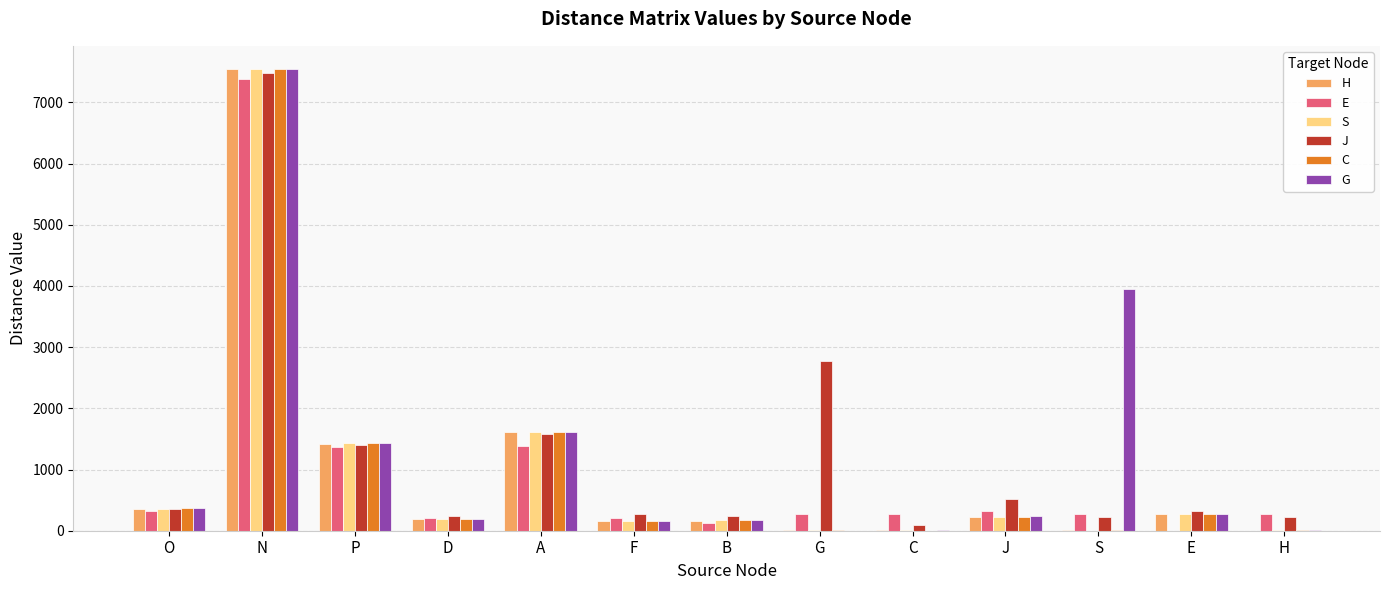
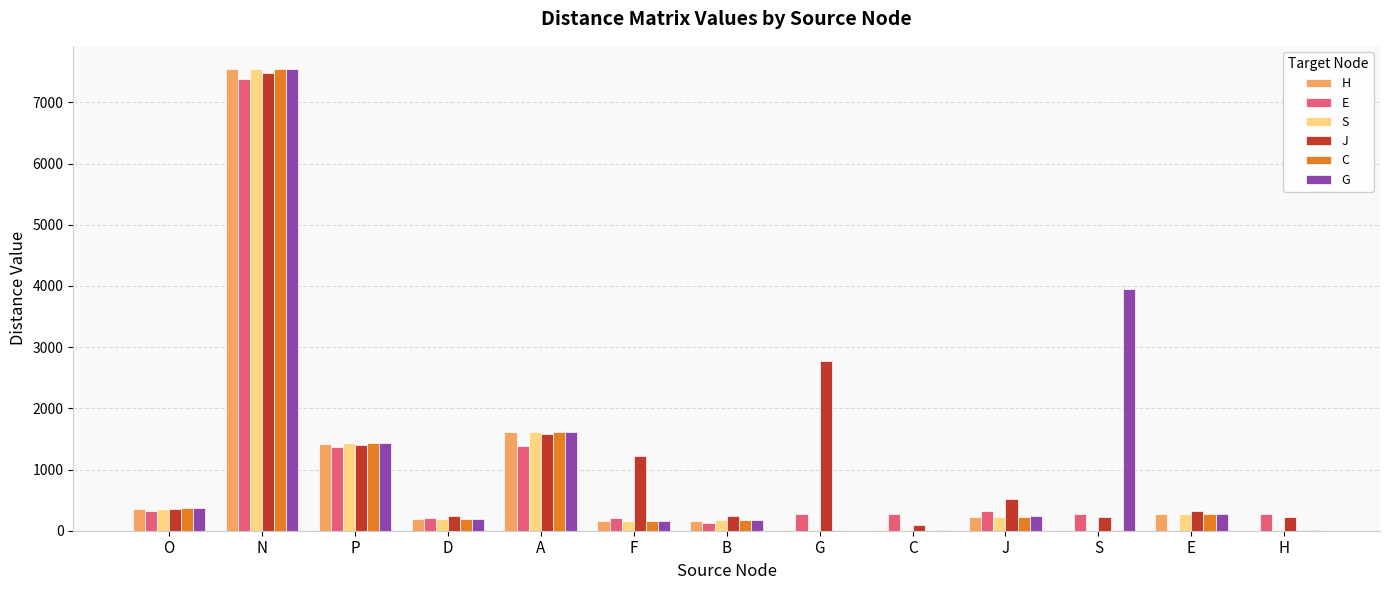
J, F: 300 -> 1200
